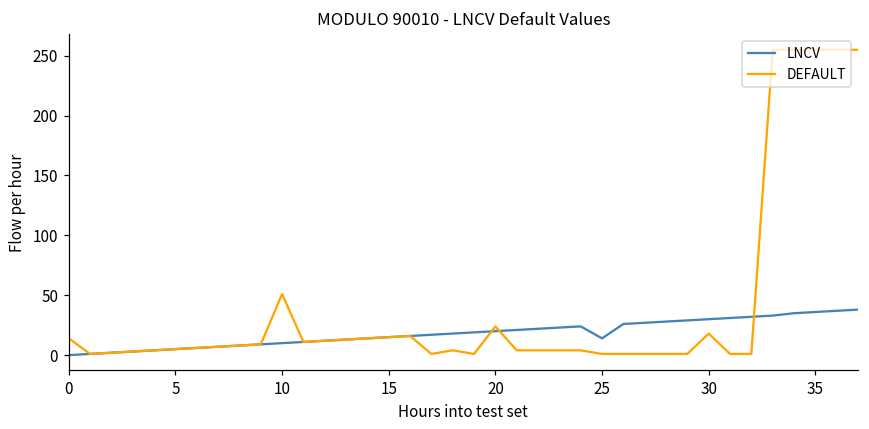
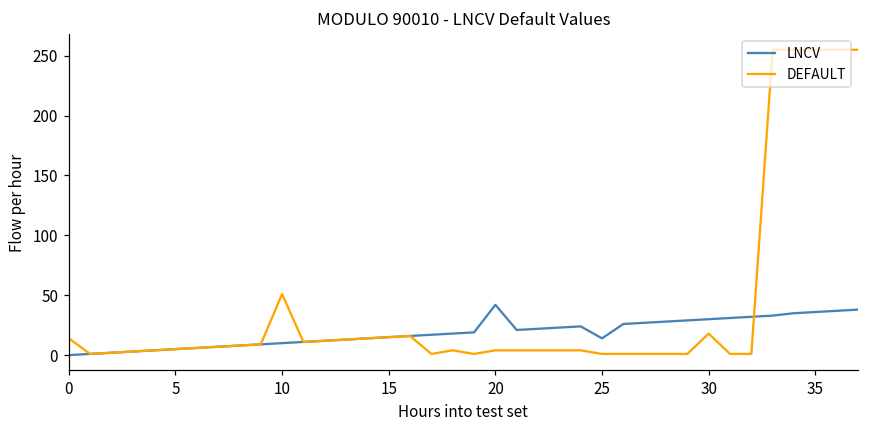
LNCV, 20: 20 -> 42
DEFAULT, 20: 24 -> 4
